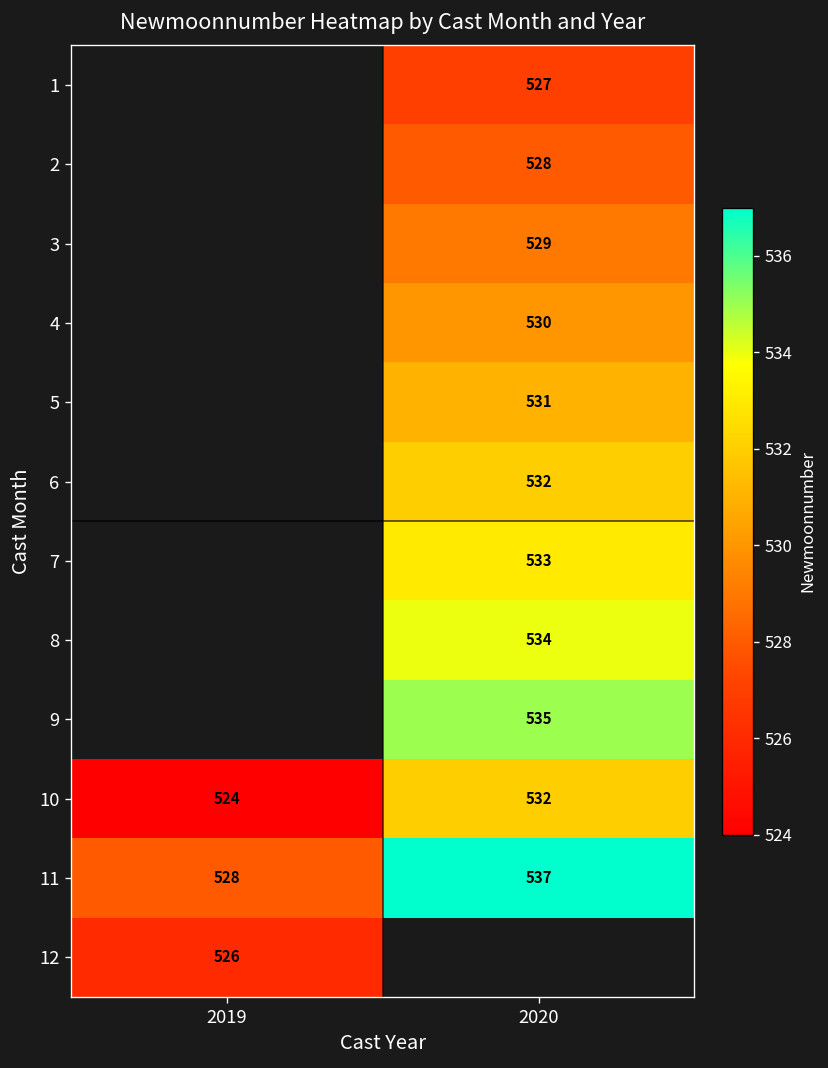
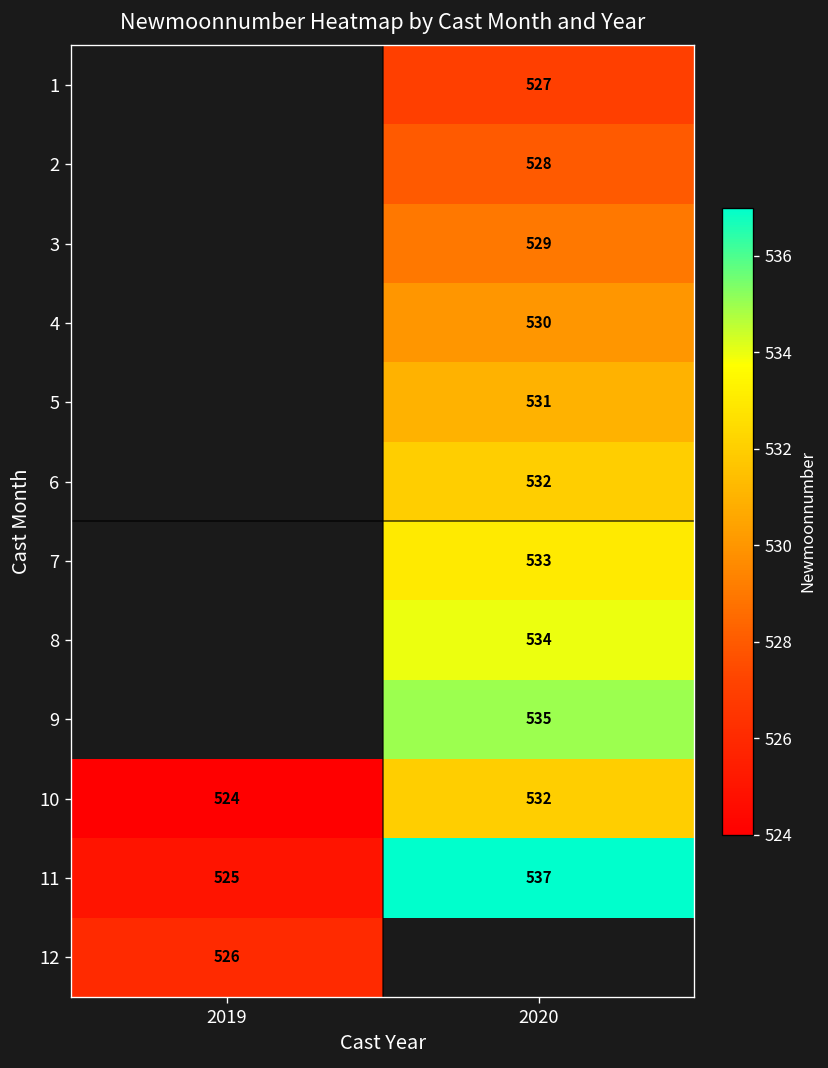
11, 2019: 528 -> 525
